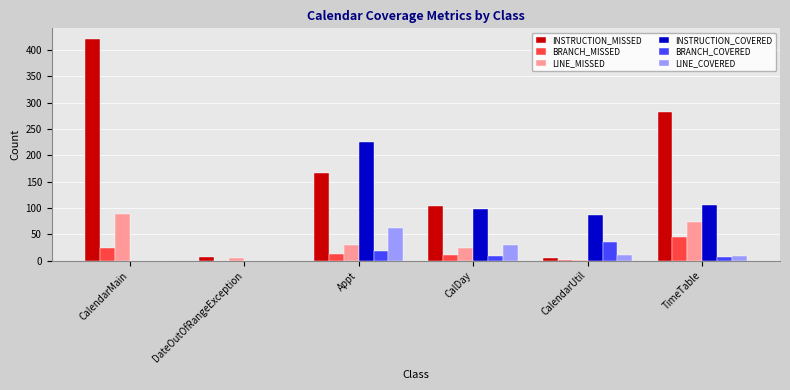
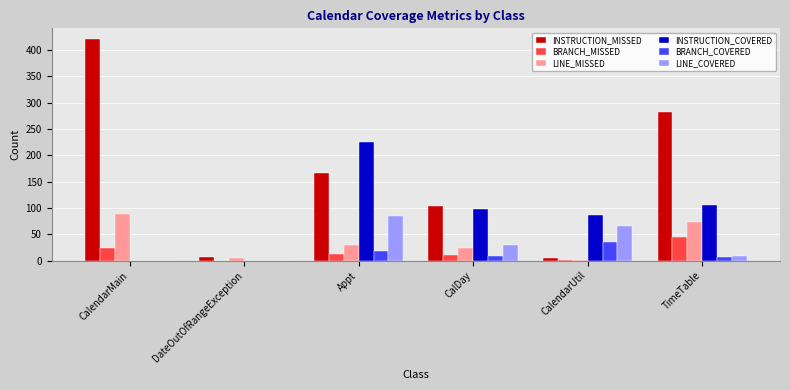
LINE_COVERED, Appt: 60 -> 80
LINE_COVERED, CalendarUtil: 10 -> 70
